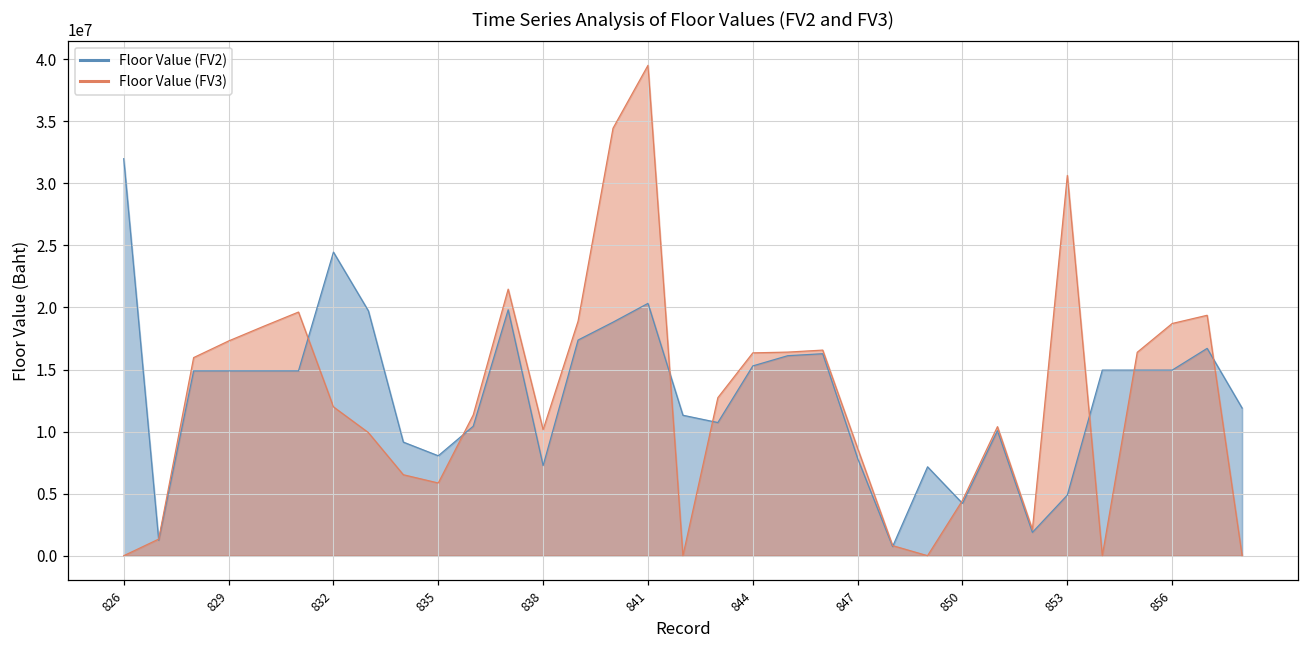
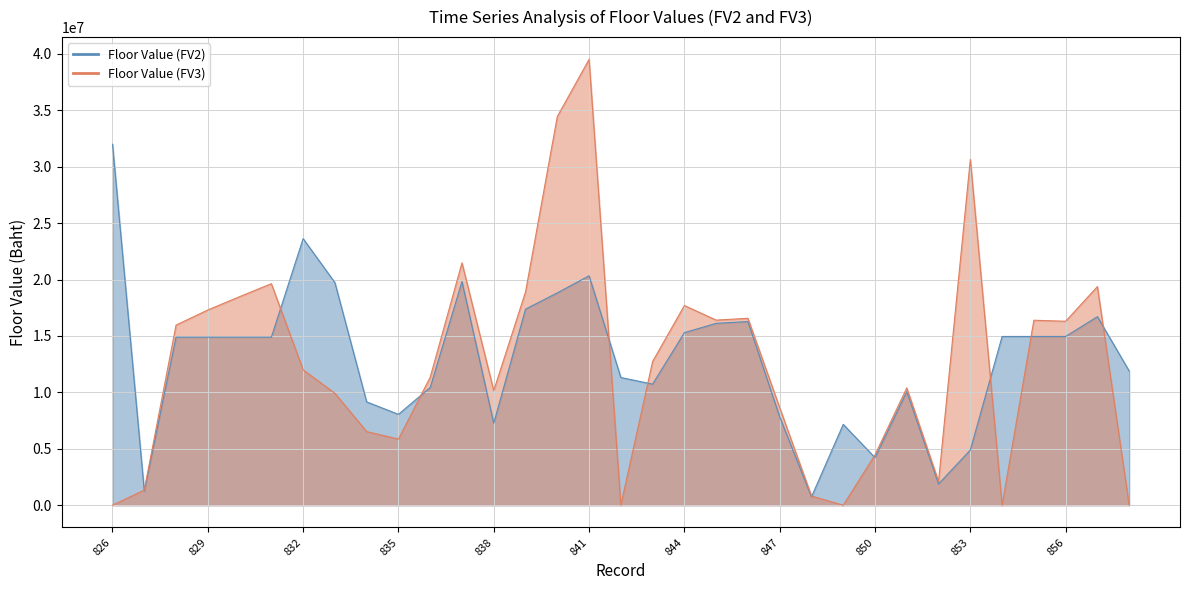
Floor Value (FV2), 832: 24500000 -> 23600000
Floor Value (FV3), 844: 16300000 -> 17700000
Floor Value (FV3), 856: 18700000 -> 16300000
